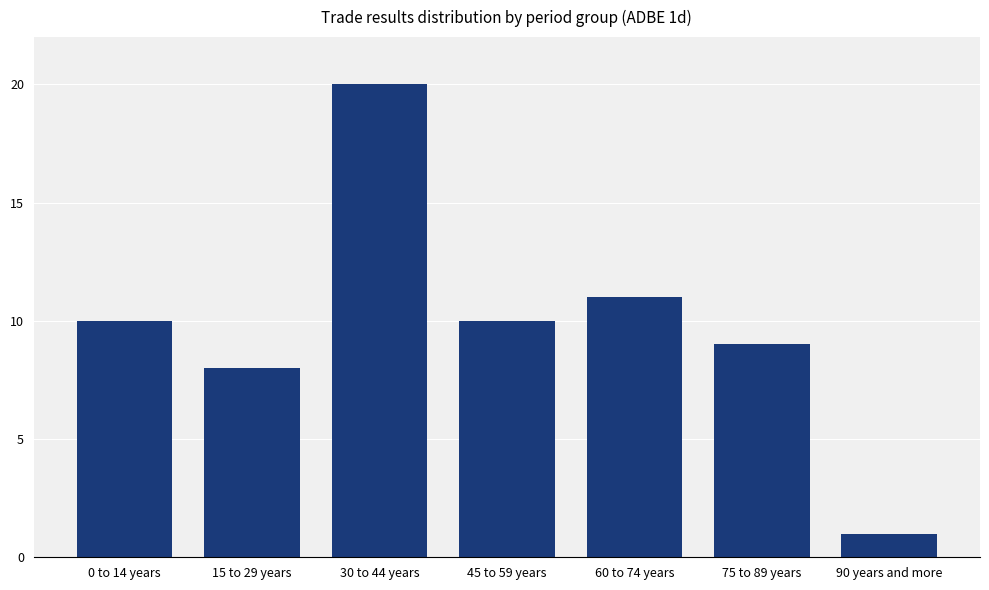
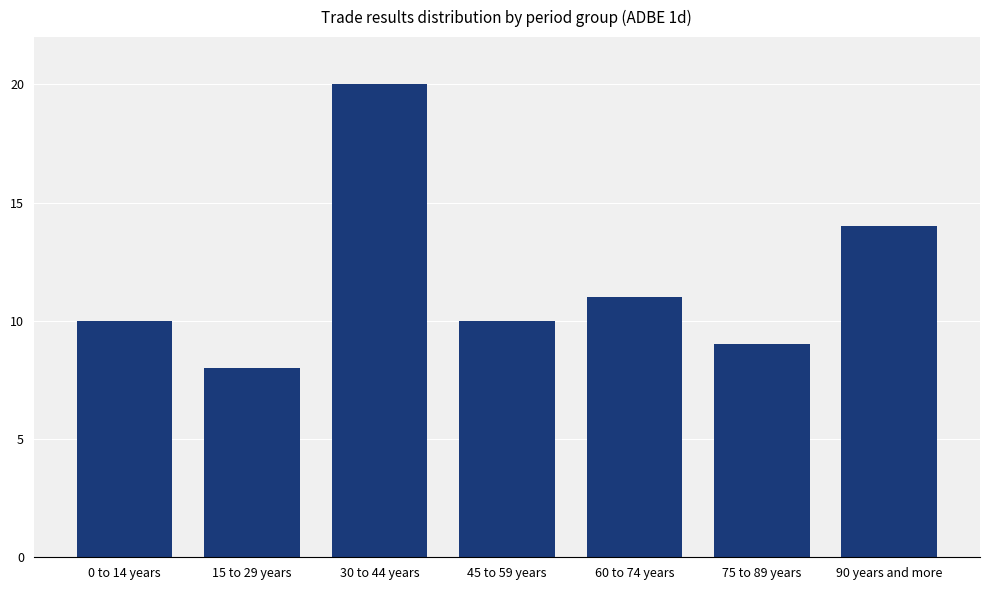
90 years and more: 1 -> 14
